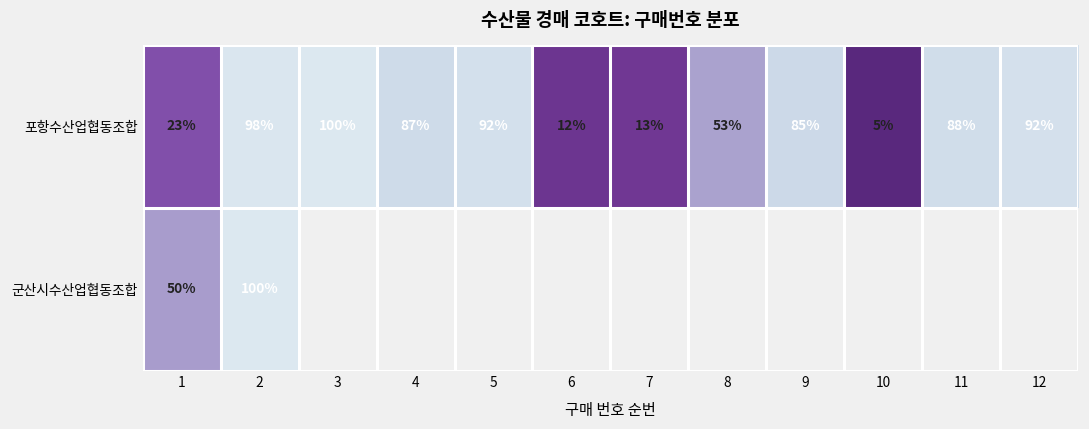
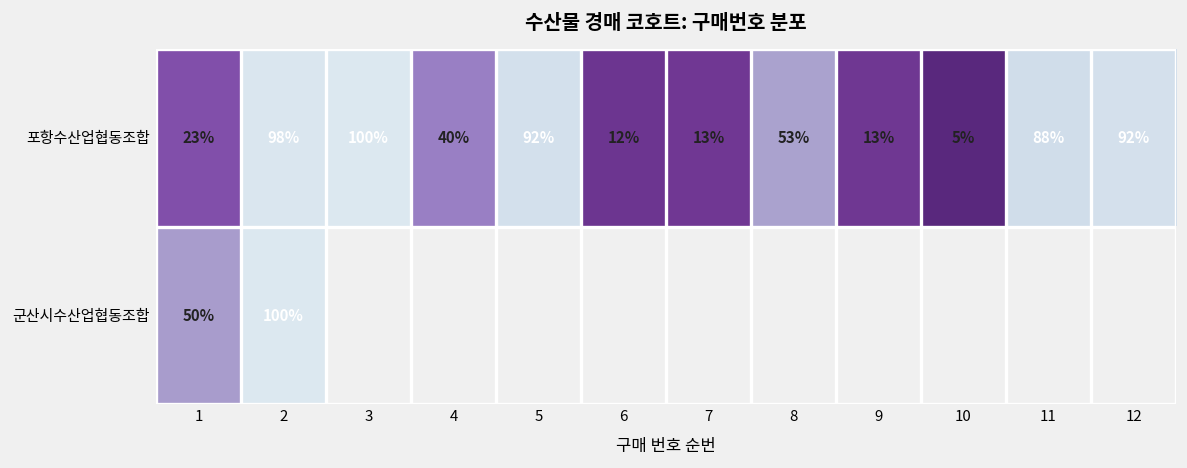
포항수산업협동조합, 4: 87% -> 40%
포항수산업협동조합, 9: 85% -> 13%
